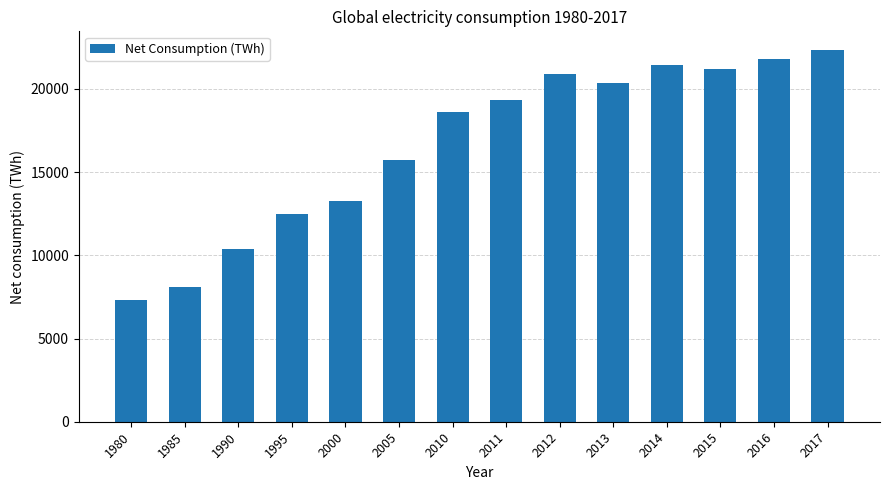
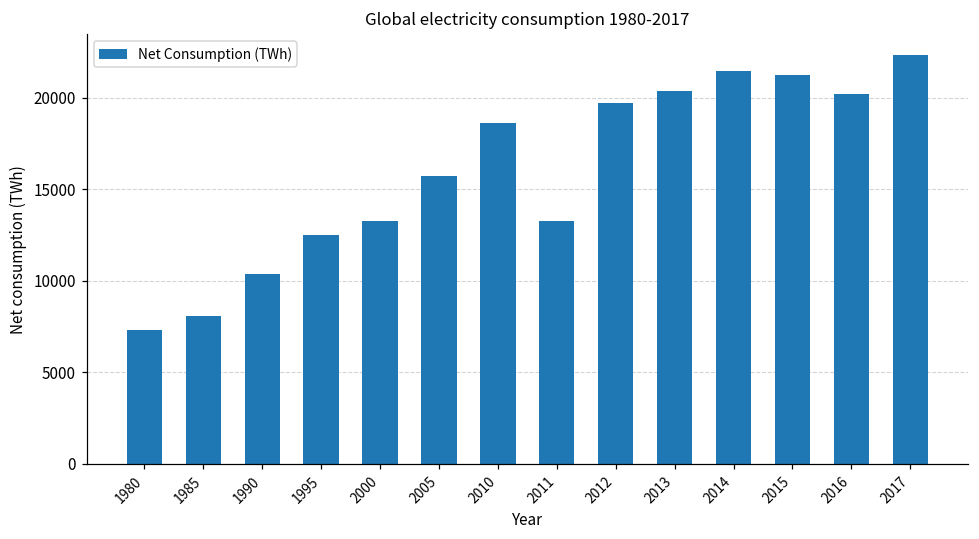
2011: 19300 -> 13200
2012: 20900 -> 19700
2016: 21800 -> 20200
